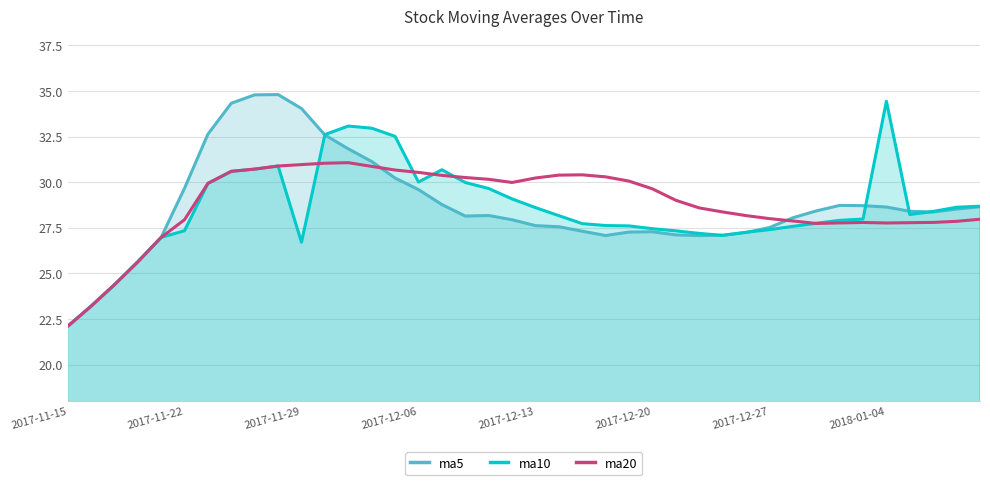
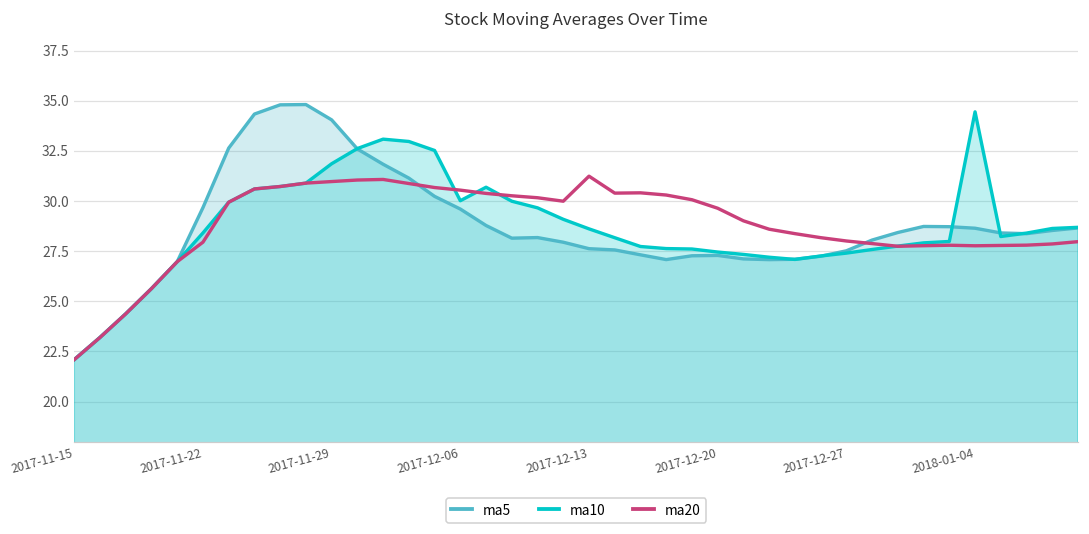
ma10, 2017-11-22: 27.3 -> 28.4
ma10, 2017-11-29: 26.7 -> 31.9
ma20, 2017-12-13: 30.2 -> 31.2
